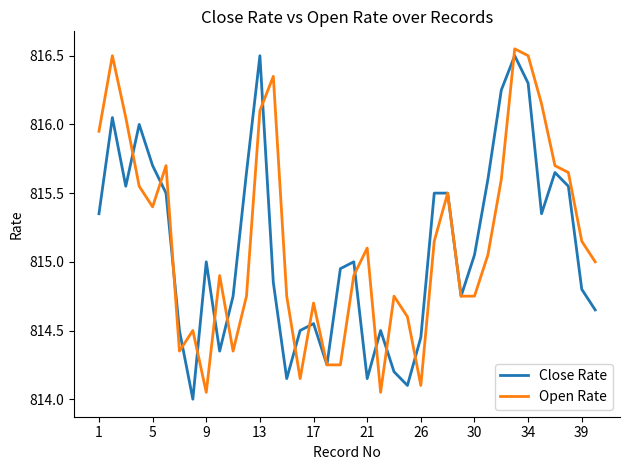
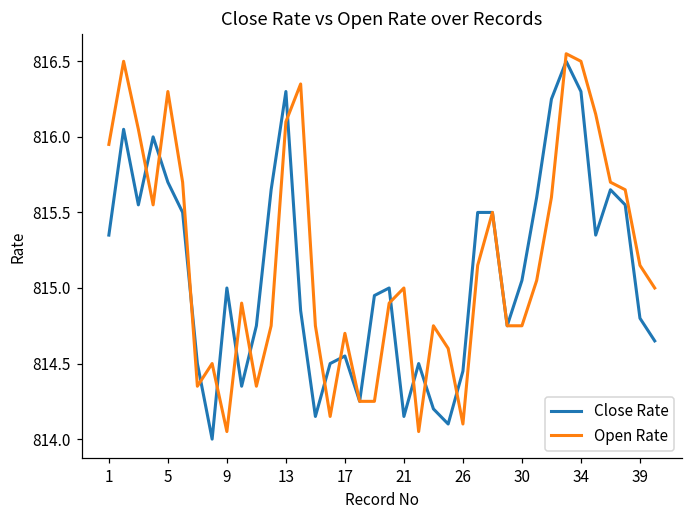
Open Rate, 5: 815.4 -> 816.3
Close Rate, 13: 816.5 -> 816.3
Open Rate, 21: 815.1 -> 815.0
